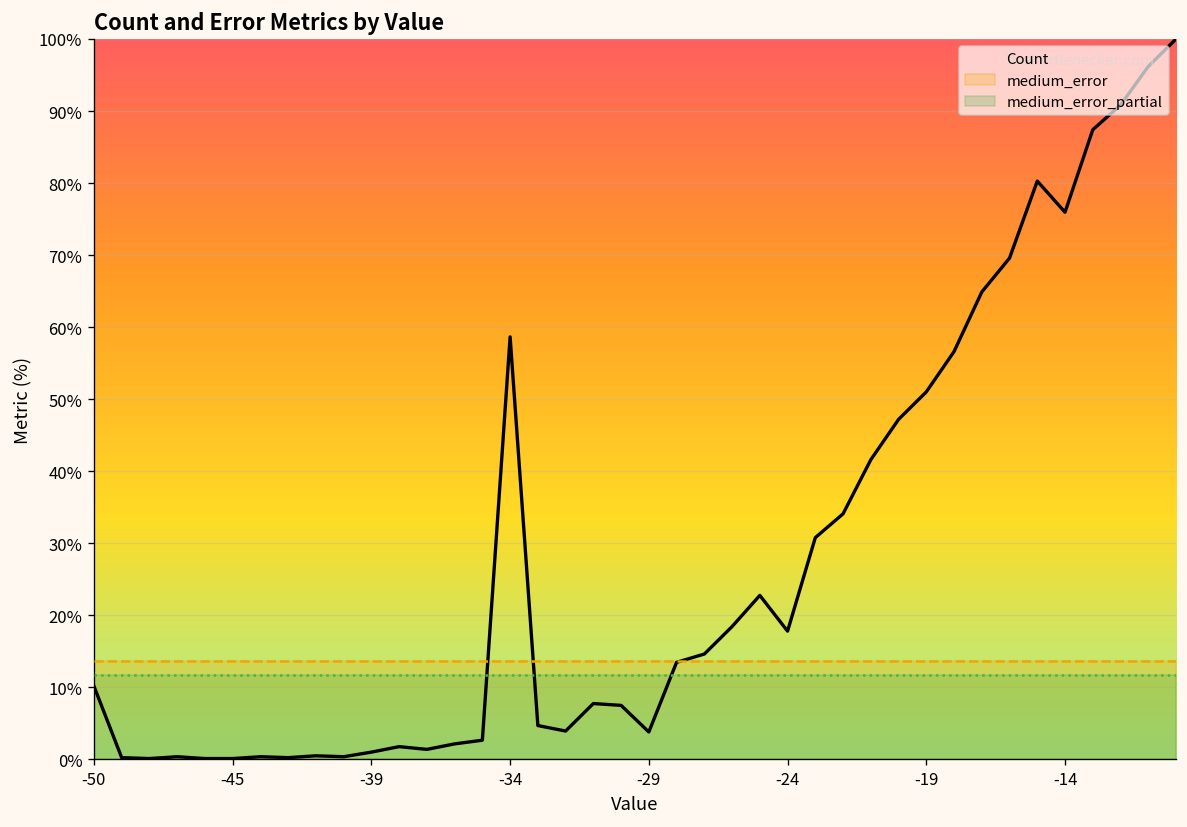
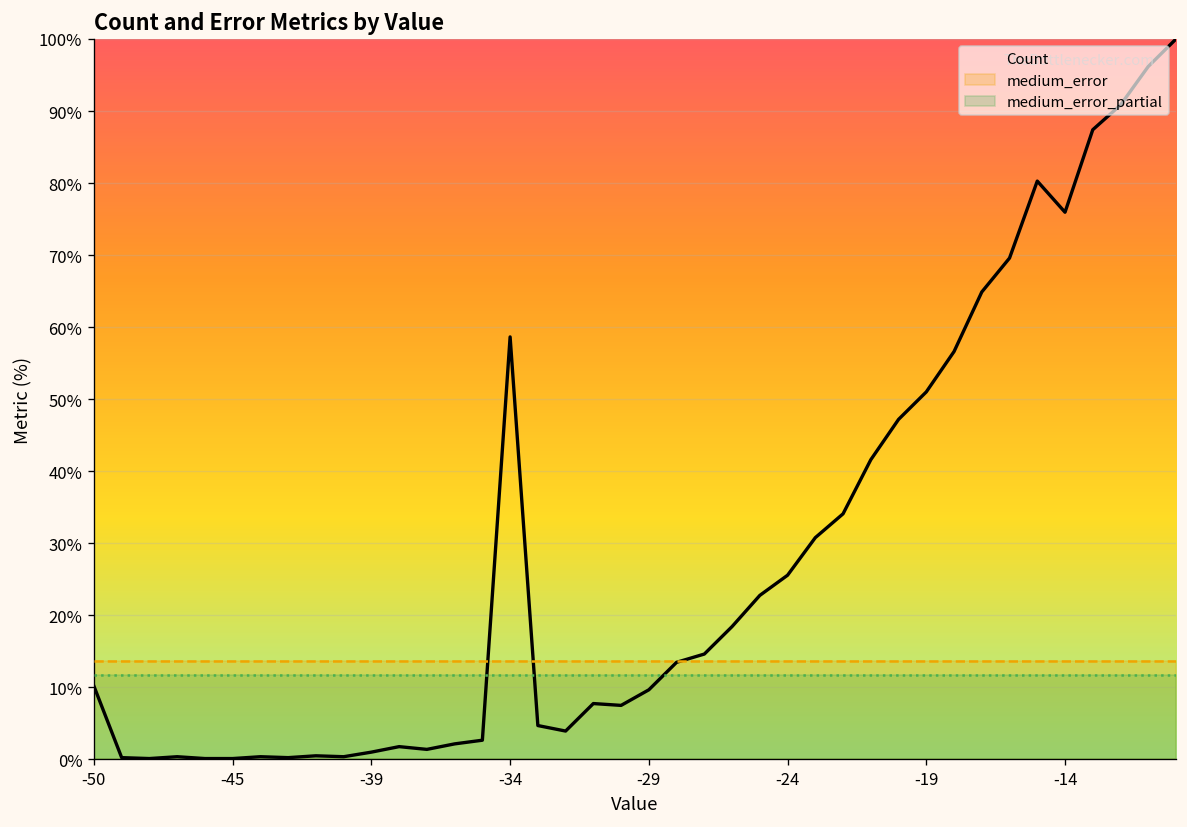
Count, -29: 4% -> 10%
Count, -24: 18% -> 26%
